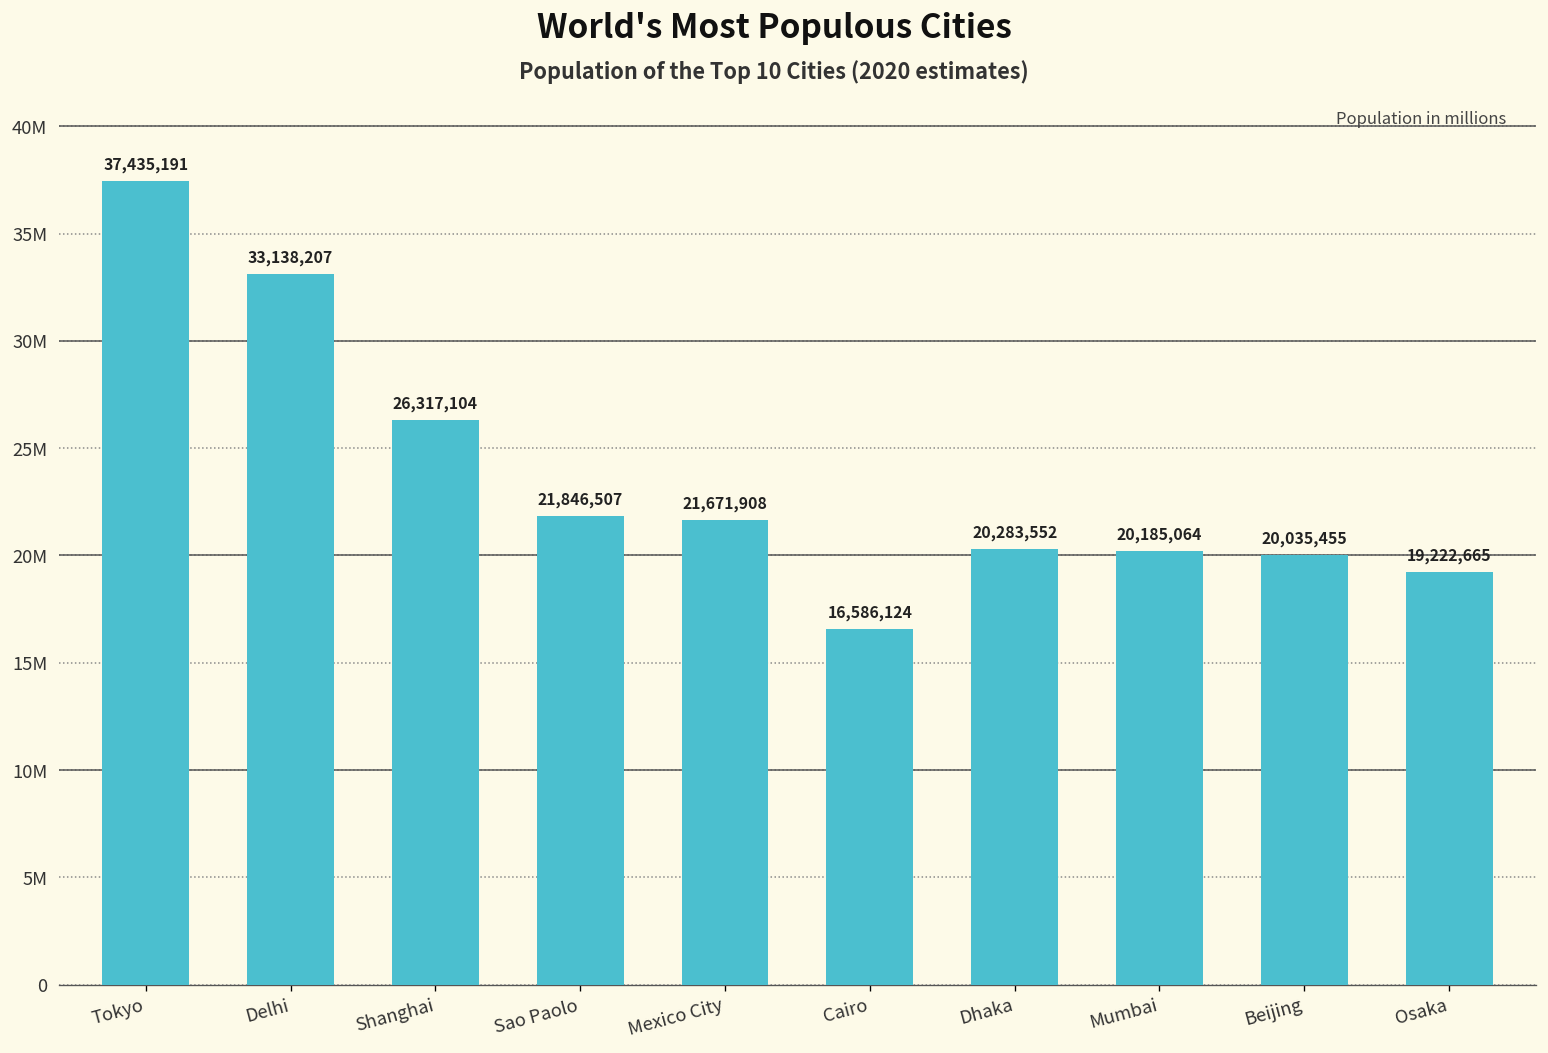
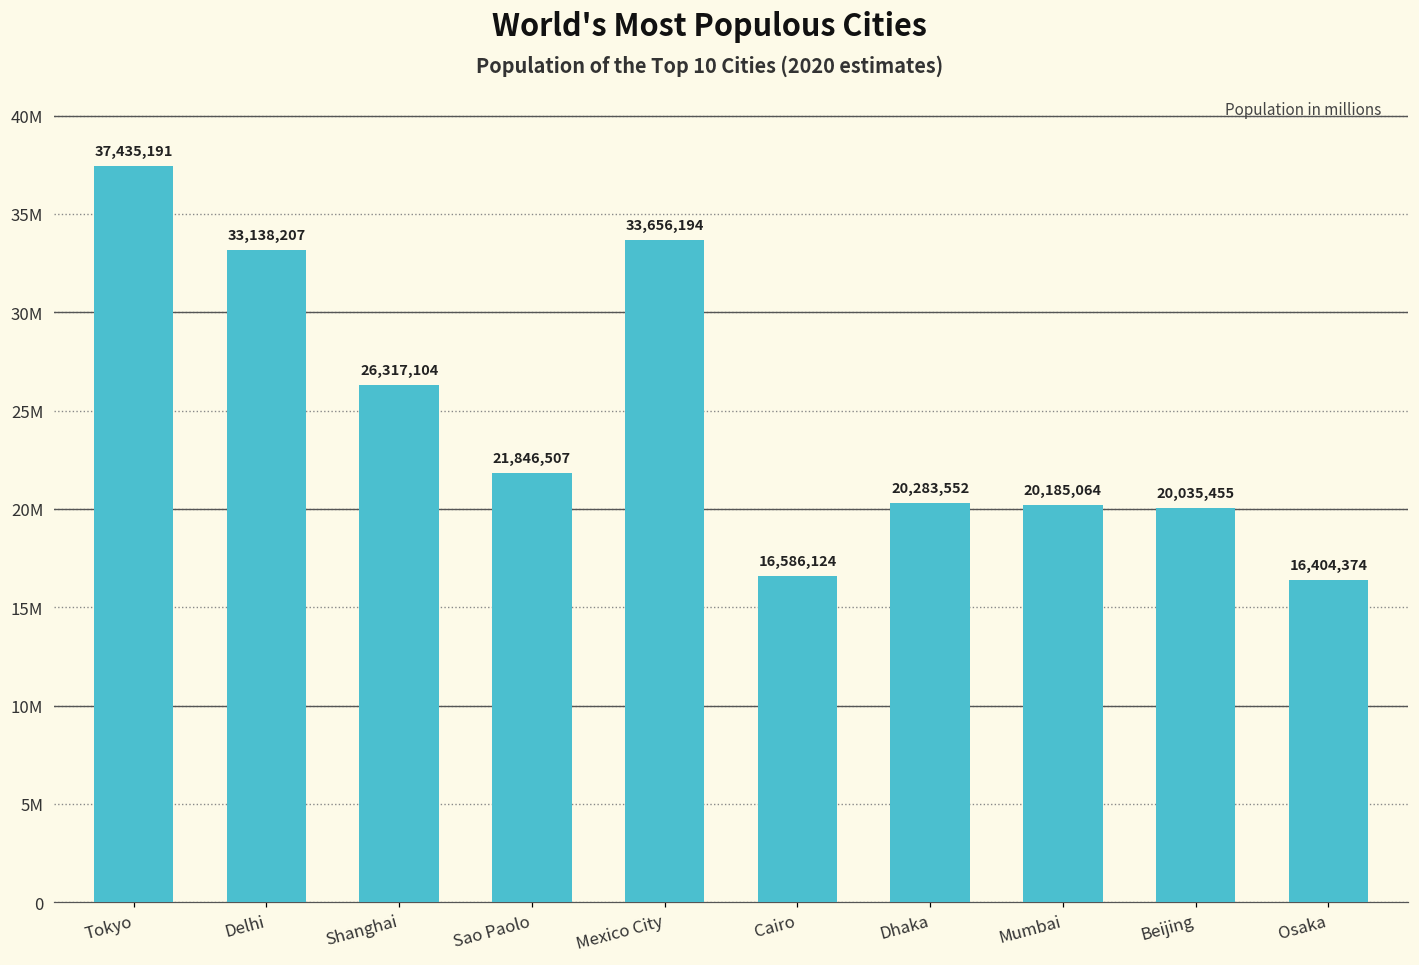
Mexico City: 21,671,908 -> 33,656,194
Osaka: 19,222,665 -> 16,404,374
